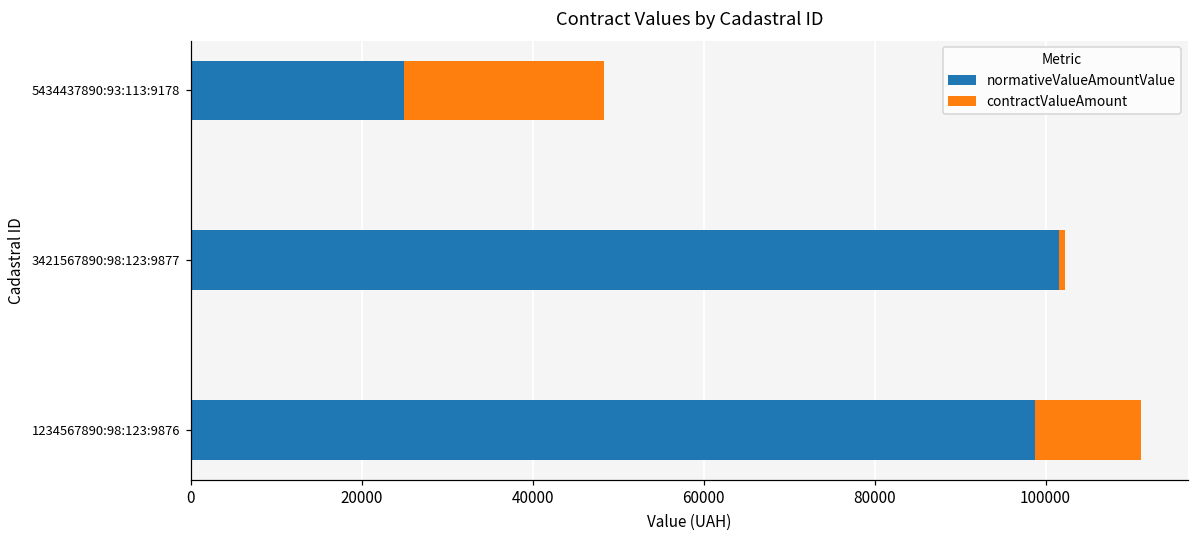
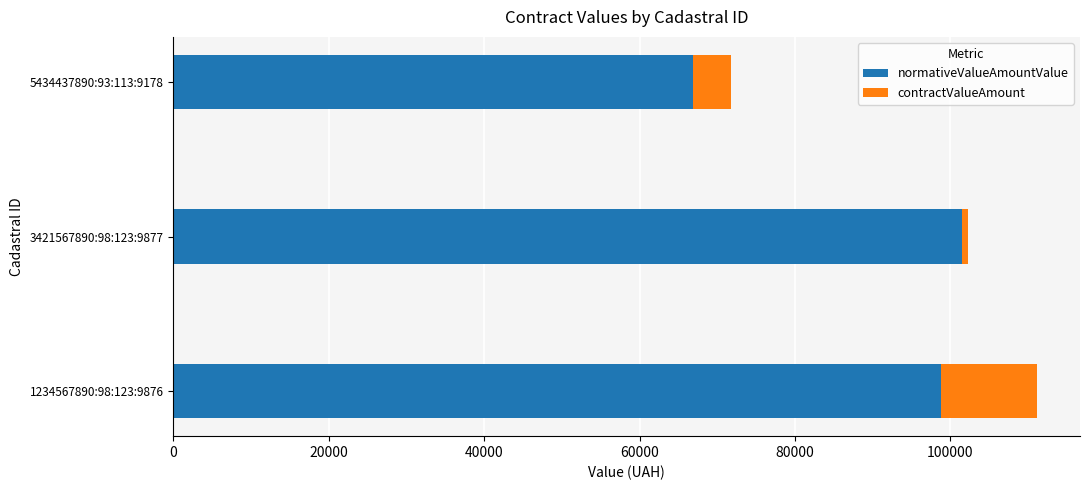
normativeValueAmountValue, 5434437890:93:113:9178: 25000 -> 67000
contractValueAmount, 5434437890:93:113:9178: 23000 -> 5000
